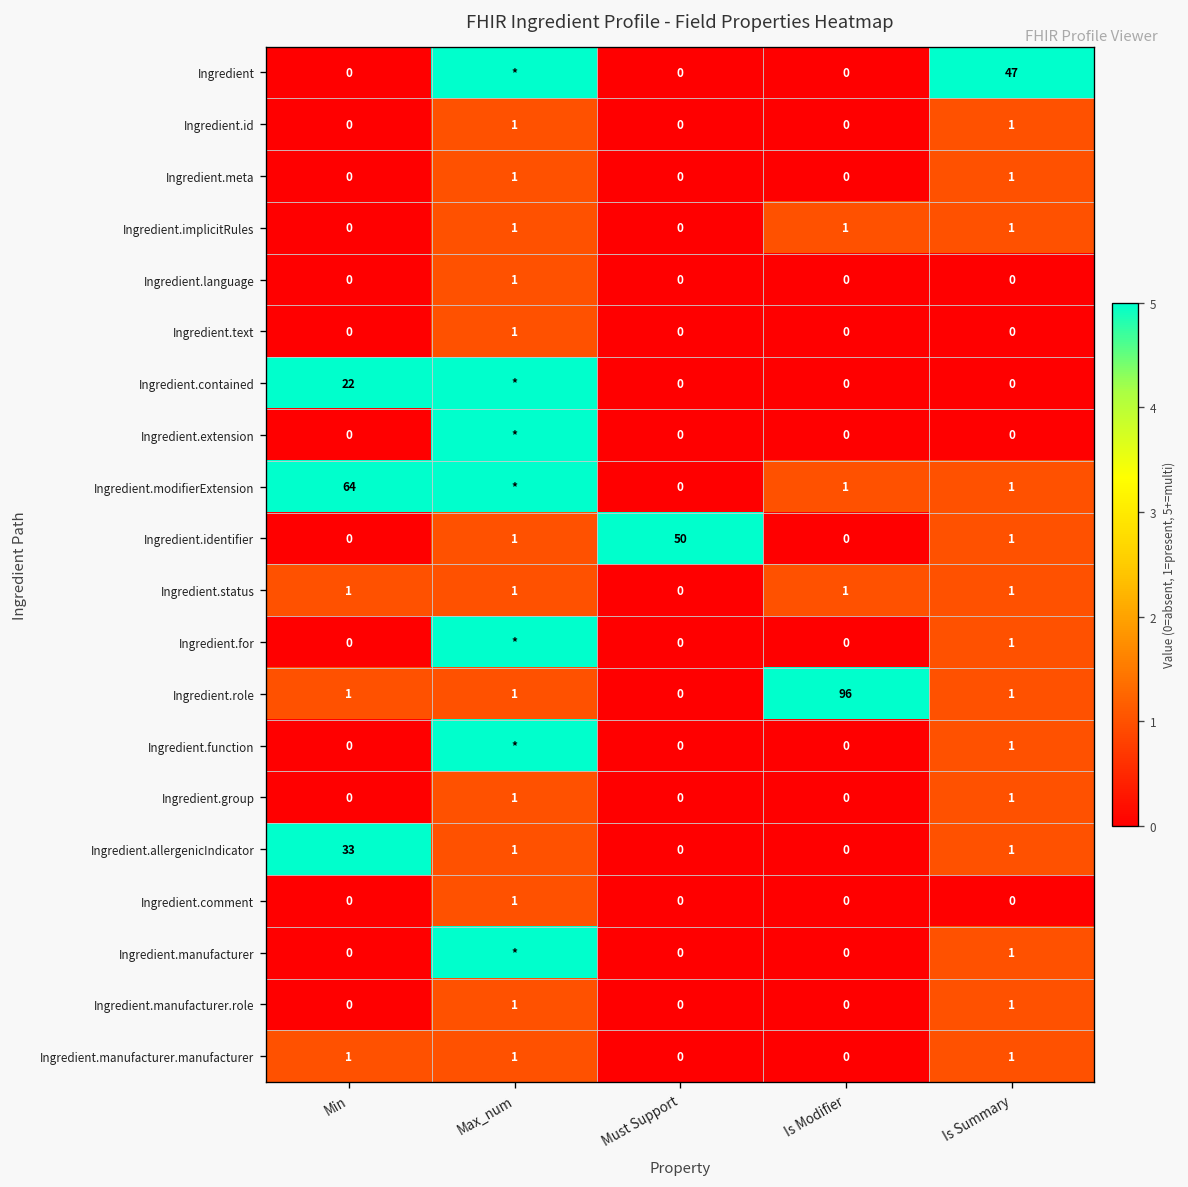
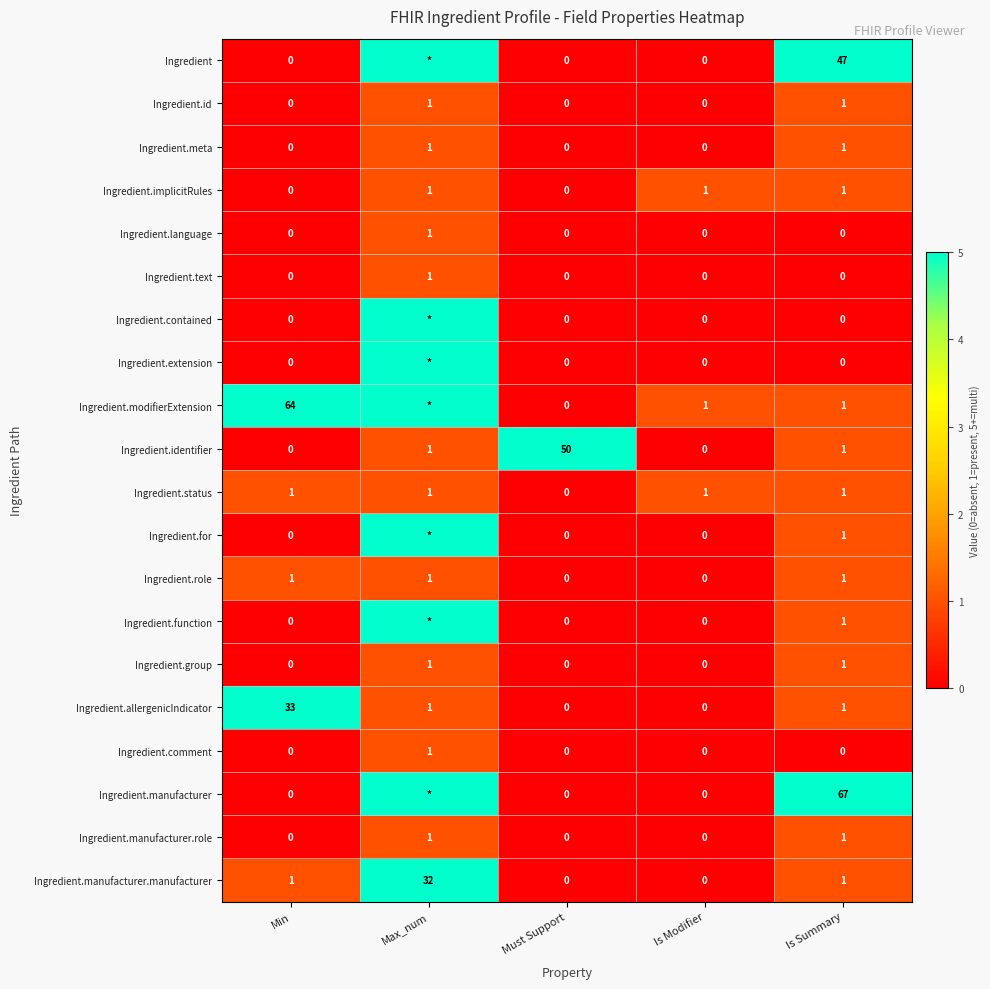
Ingredient.contained, Min: 22 -> 0
Ingredient.role, Is Modifier: 96 -> 0
Ingredient.manufacturer, Is Summary: 1 -> 67
Ingredient.manufacturer.manufacturer, Max_num: 1 -> 32
